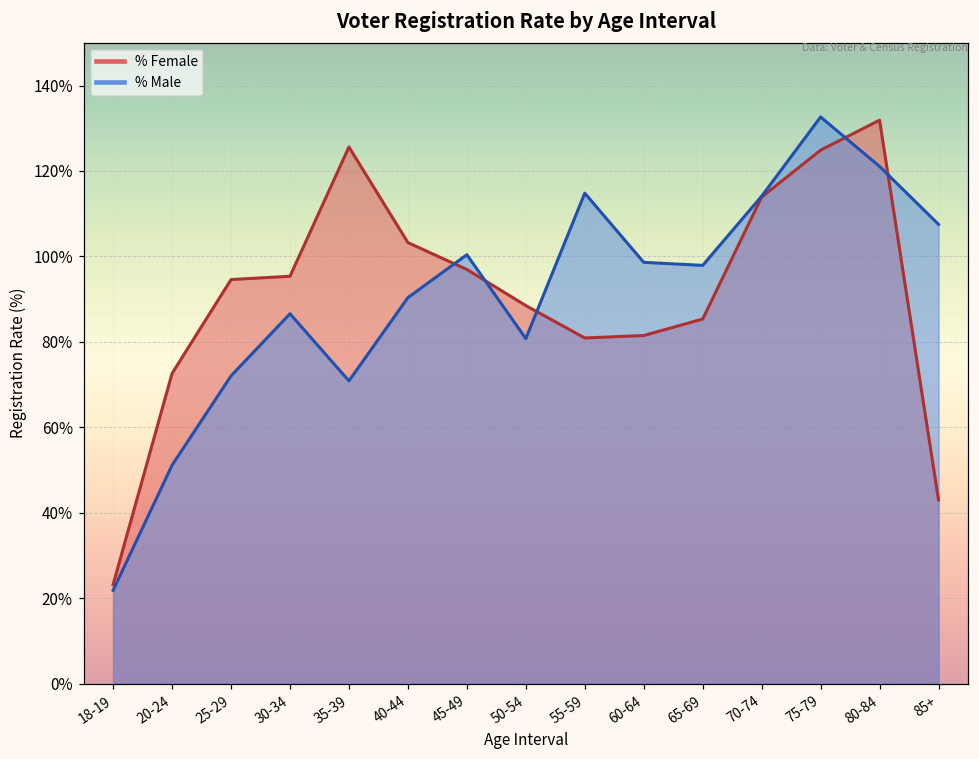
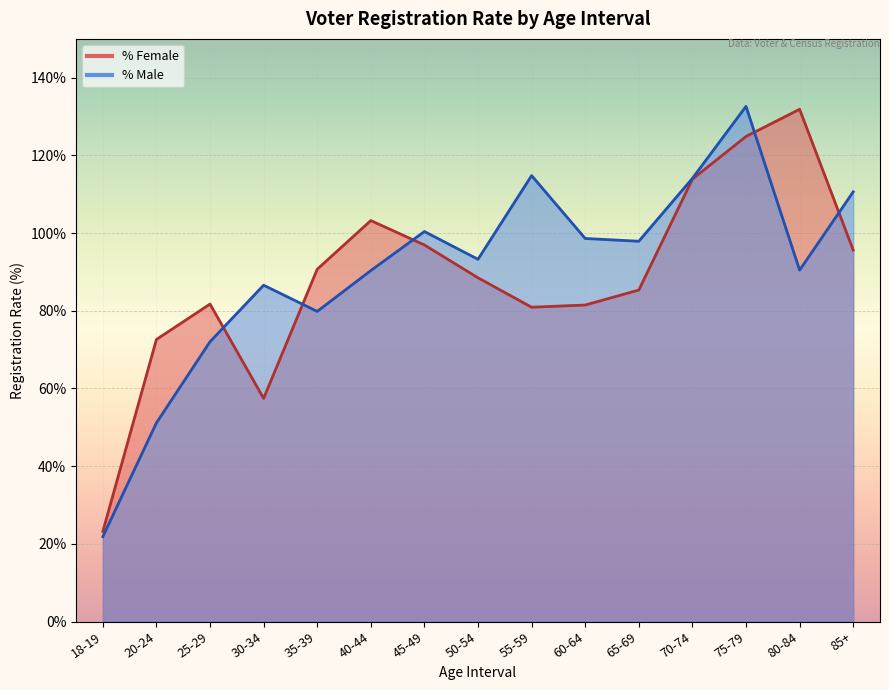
% Female, 25-29: 95% -> 82%
% Female, 30-34: 95% -> 57%
% Female, 35-39: 126% -> 91%
% Male, 35-39: 71% -> 80%
% Male, 50-54: 81% -> 93%
% Male, 80-84: 121% -> 90%
% Female, 85+: 43% -> 96%
% Male, 85+: 108% -> 111%
